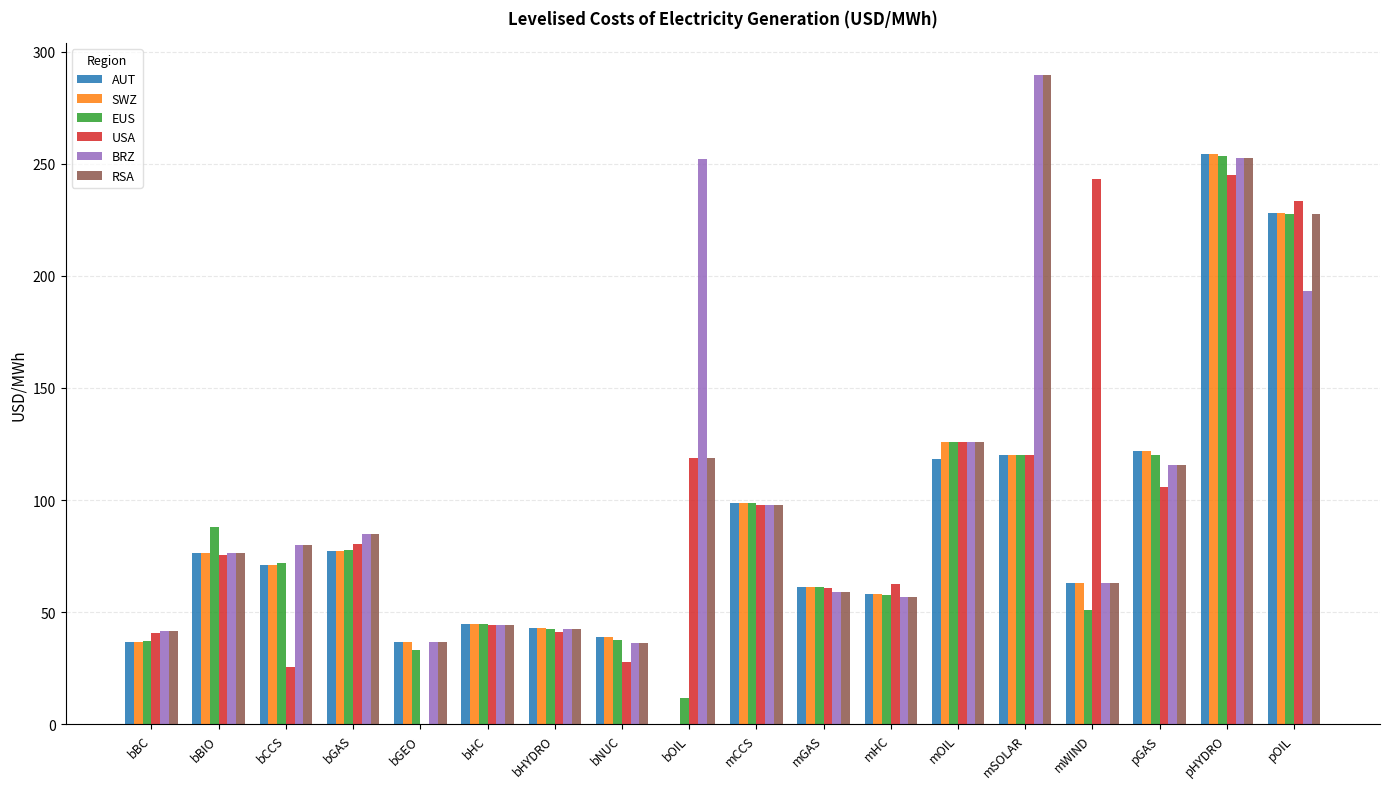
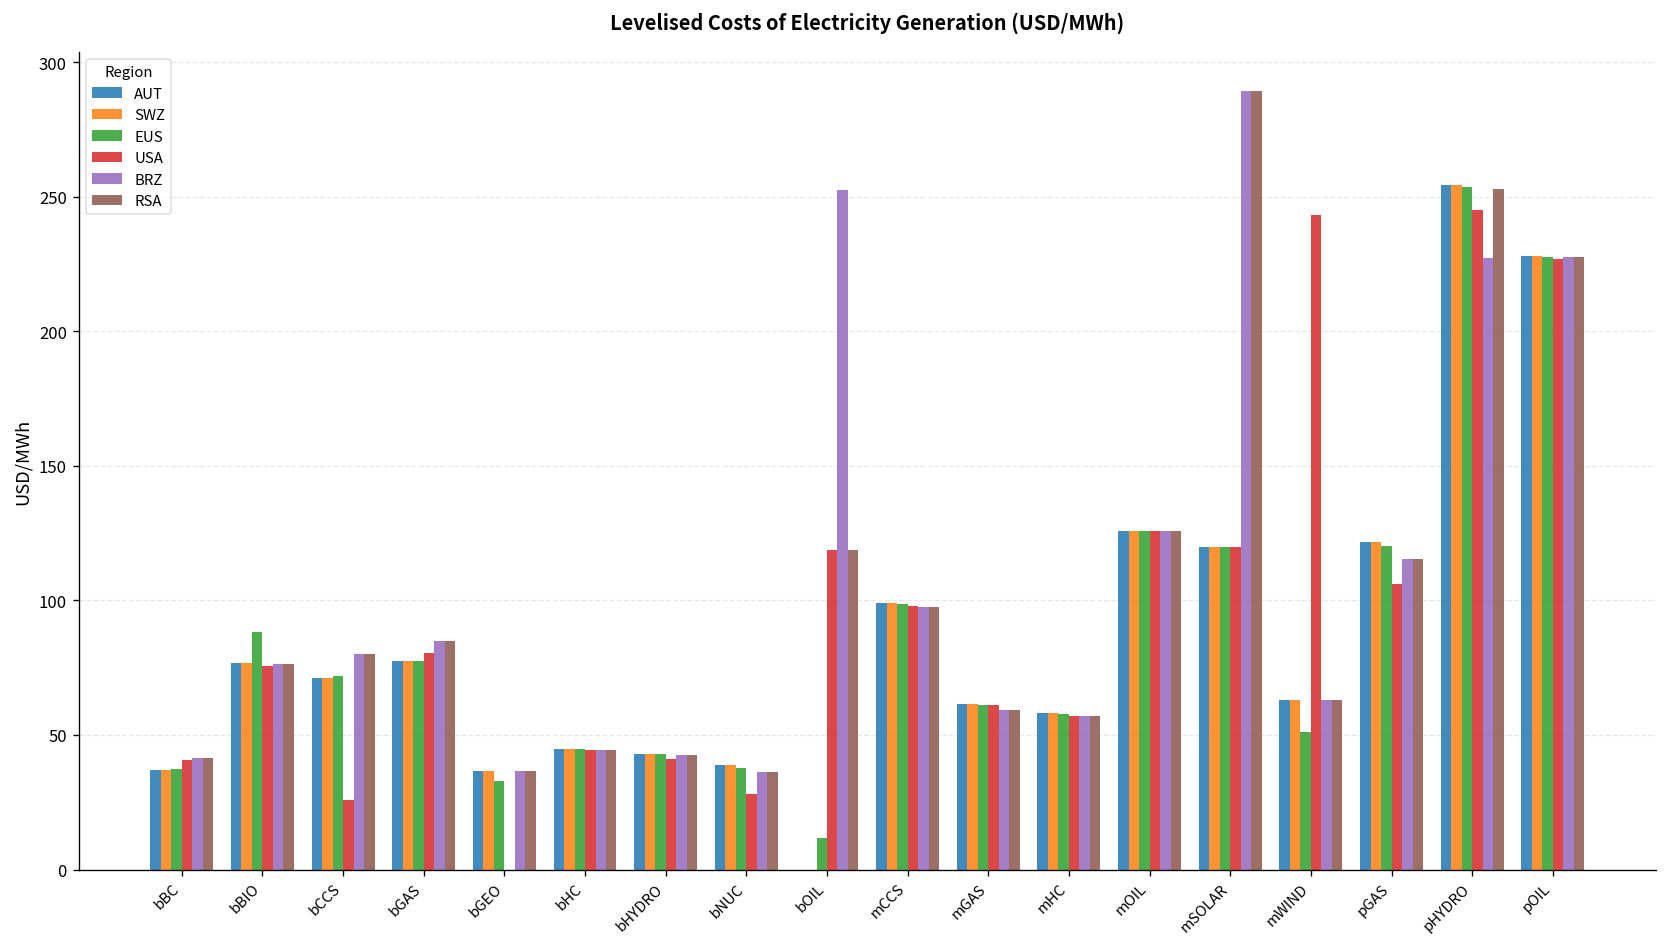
USA, mHC: 63 -> 57
AUT, mOIL: 119 -> 126
BRZ, pHYDRO: 253 -> 227
USA, pOIL: 233 -> 227
BRZ, pOIL: 193 -> 228
